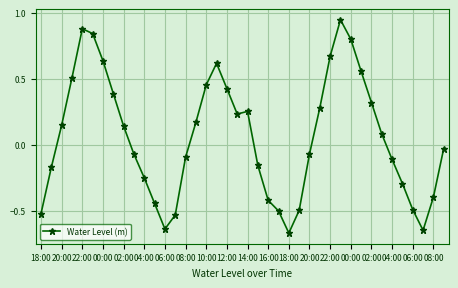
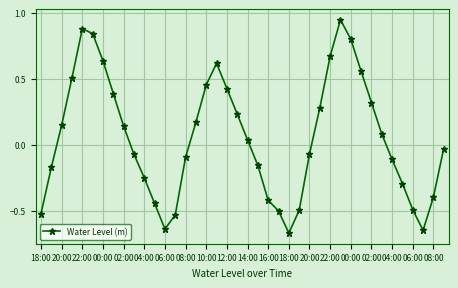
14:00: 0.25 -> 0.04
